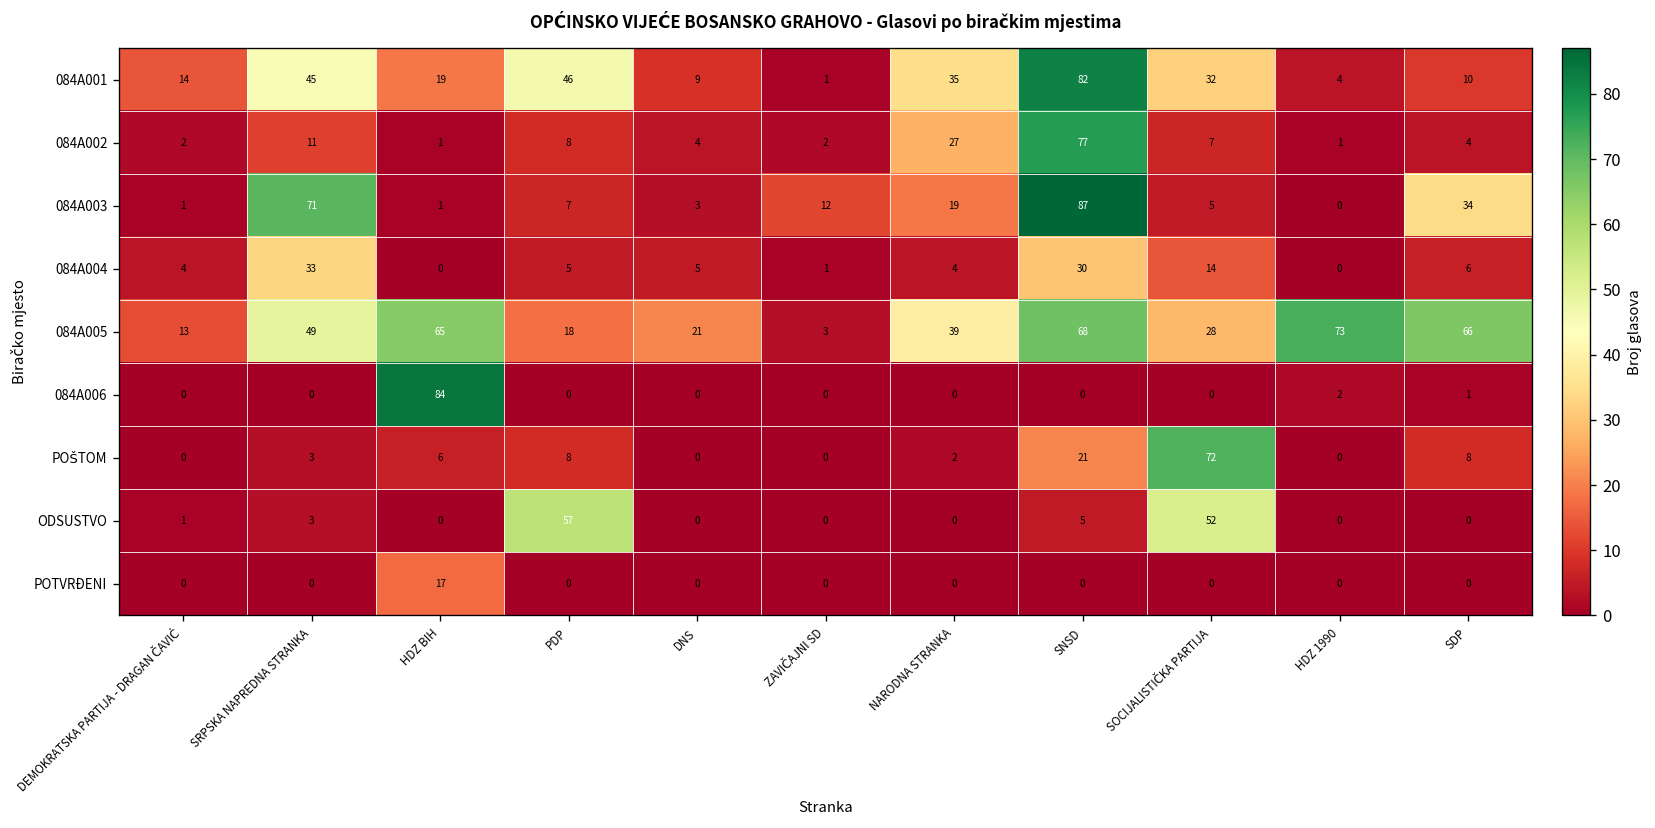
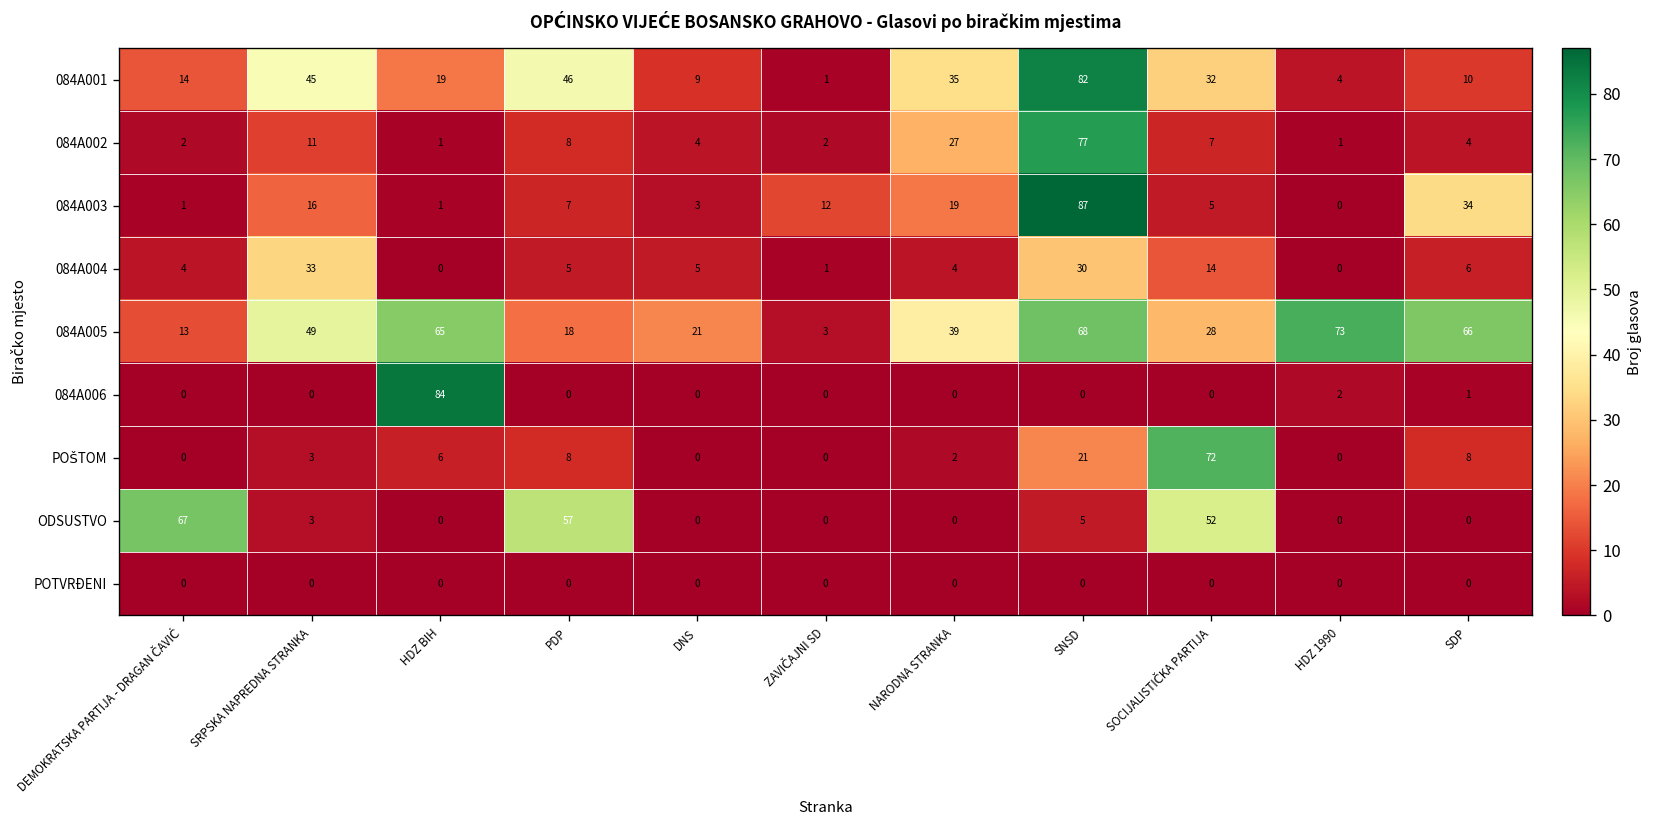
084A003, SRPSKA NAPREDNA STRANKA: 71 -> 16
ODSUSTVO, DEMOKRATSKA PARTIJA - DRAGAN ČAVIĆ: 1 -> 67
POTVRĐENI, HDZ BIH: 17 -> 0
